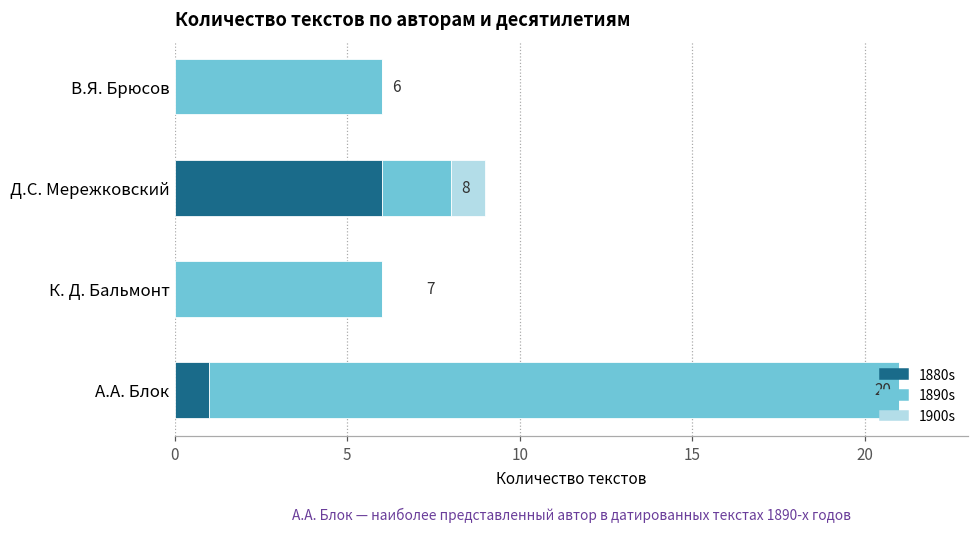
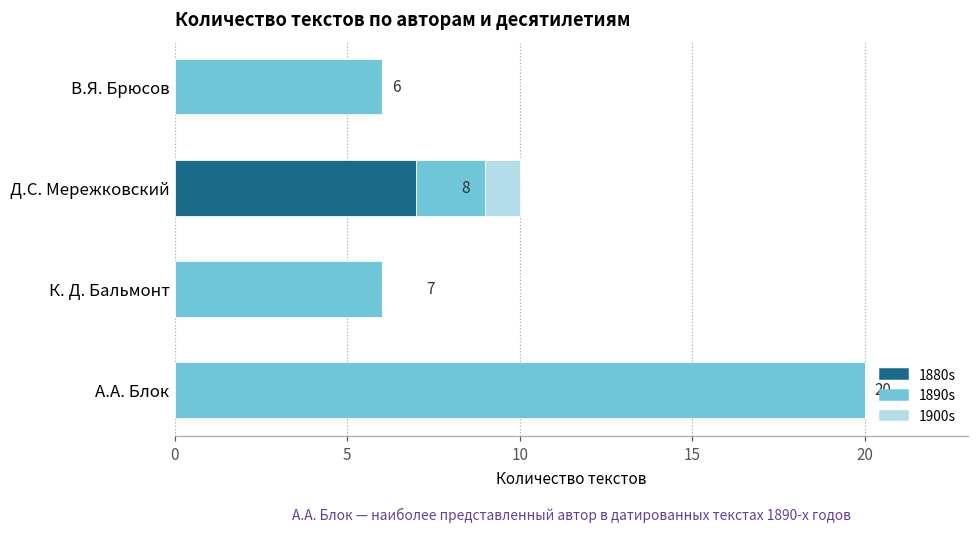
1880s, Д.С. Мережковский: 6 -> 7
1880s, А.А. Блок: 1 -> 0
